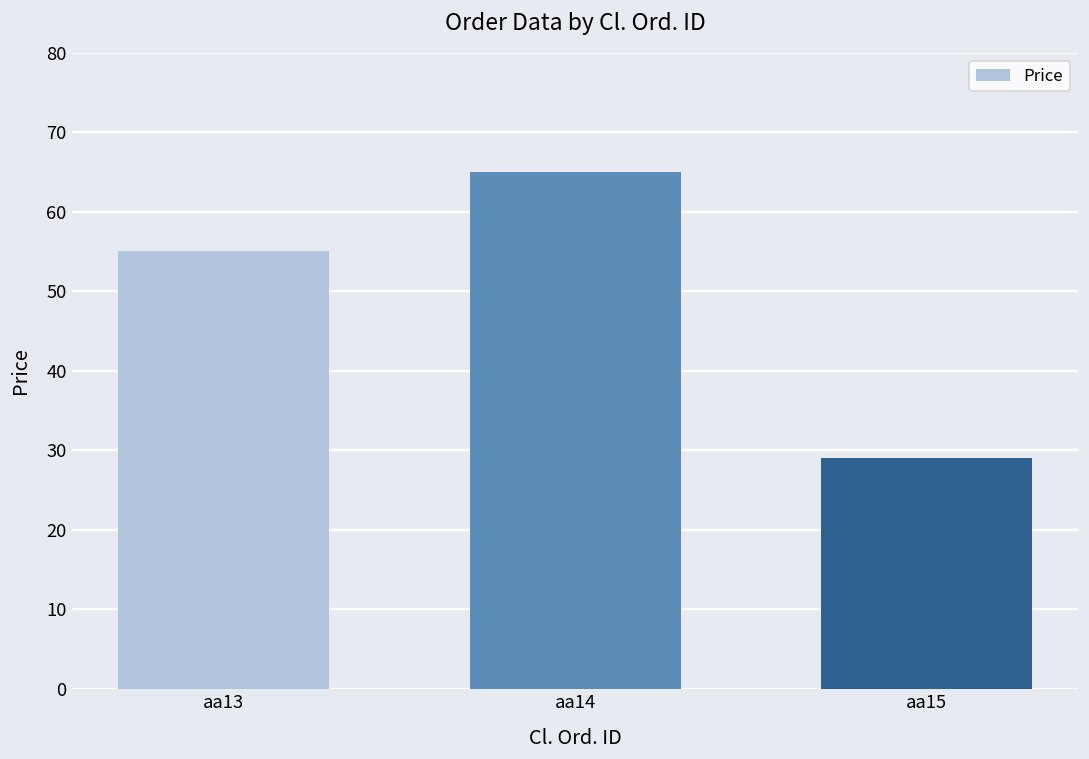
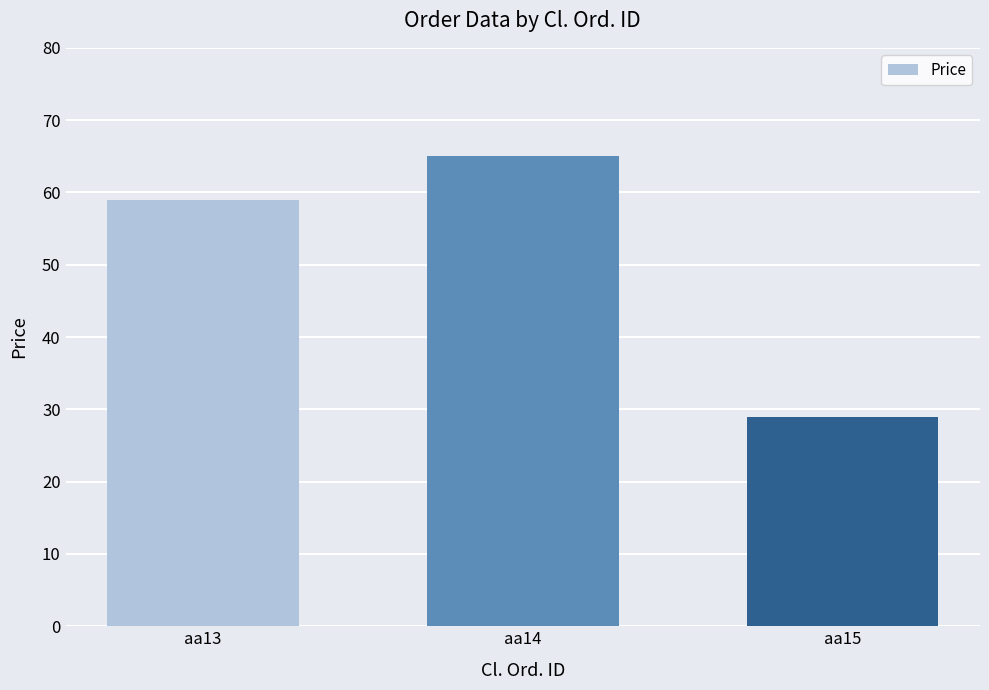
aa13: 55 -> 59
